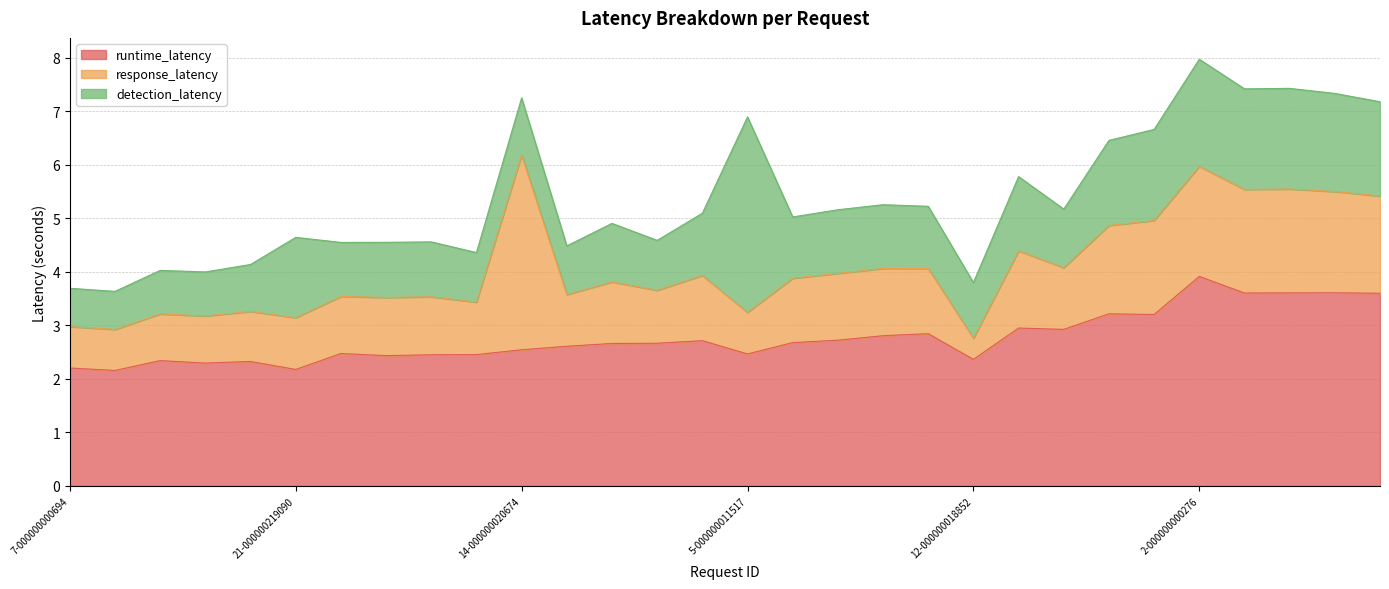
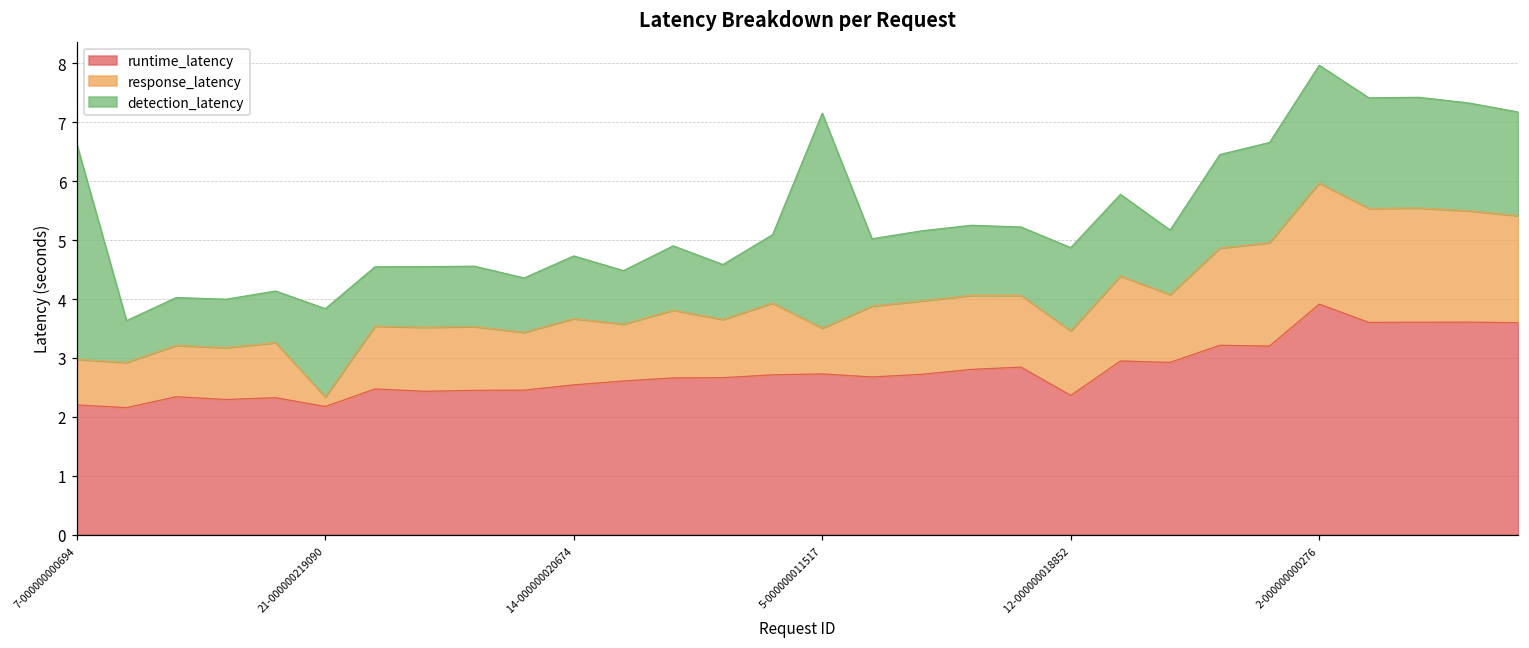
detection_latency, 7-000000000694: 0.7 -> 3.7
response_latency, 21-000000219090: 1.0 -> 0.2
response_latency, 14-000000020674: 3.6 -> 1.1
runtime_latency, 5-000000011517: 2.5 -> 2.7
response_latency, 12-000000018852: 0.4 -> 1.1
detection_latency, 12-000000018852: 1.0 -> 1.4
